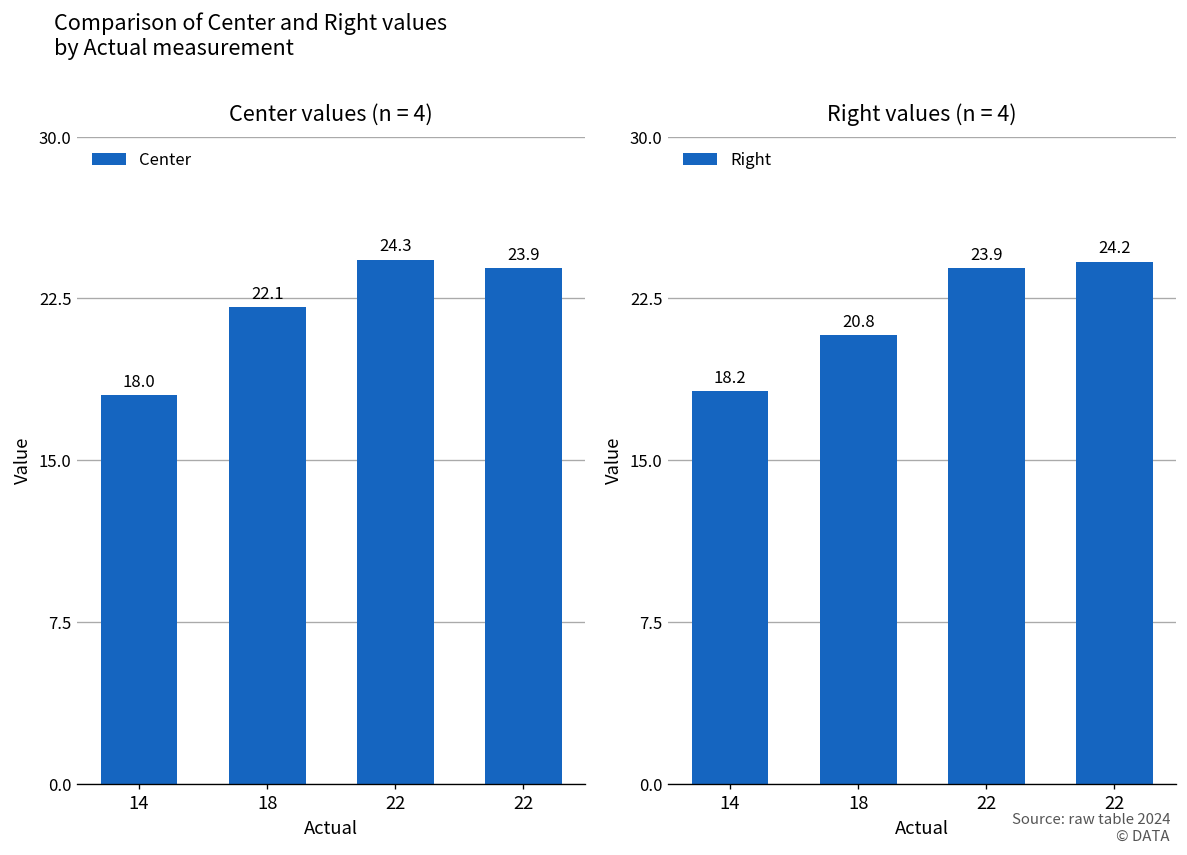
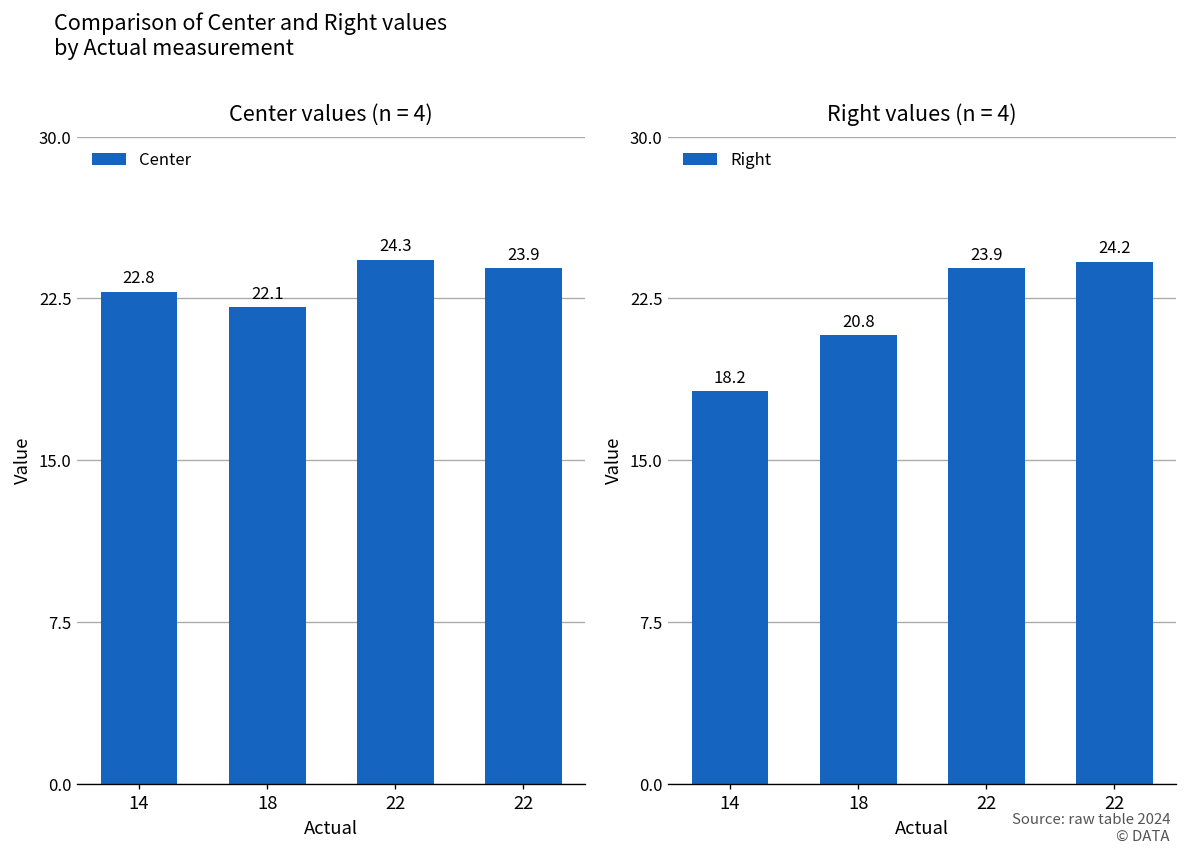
Center values (n = 4), 14: 18.0 -> 22.8
